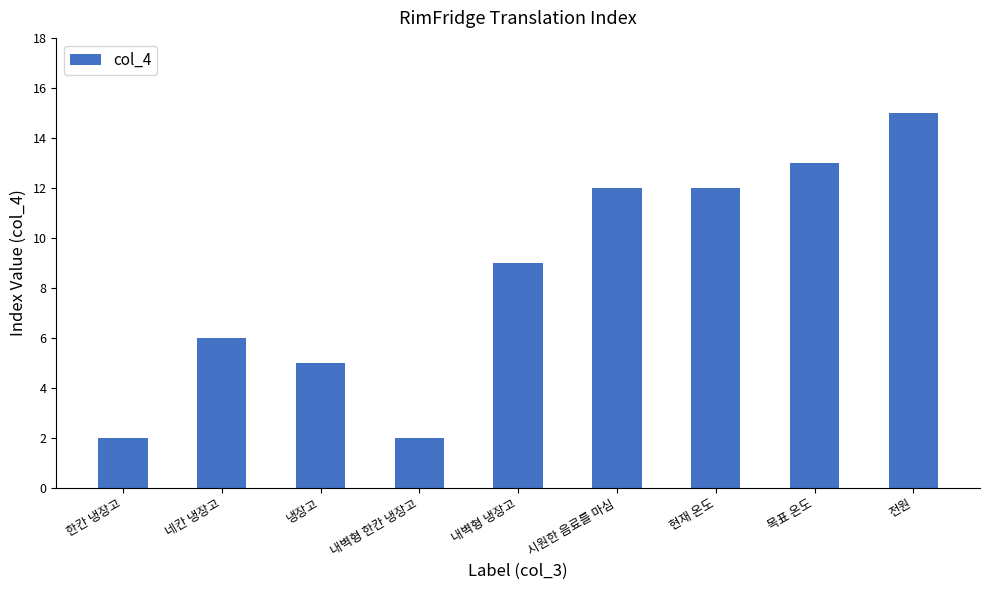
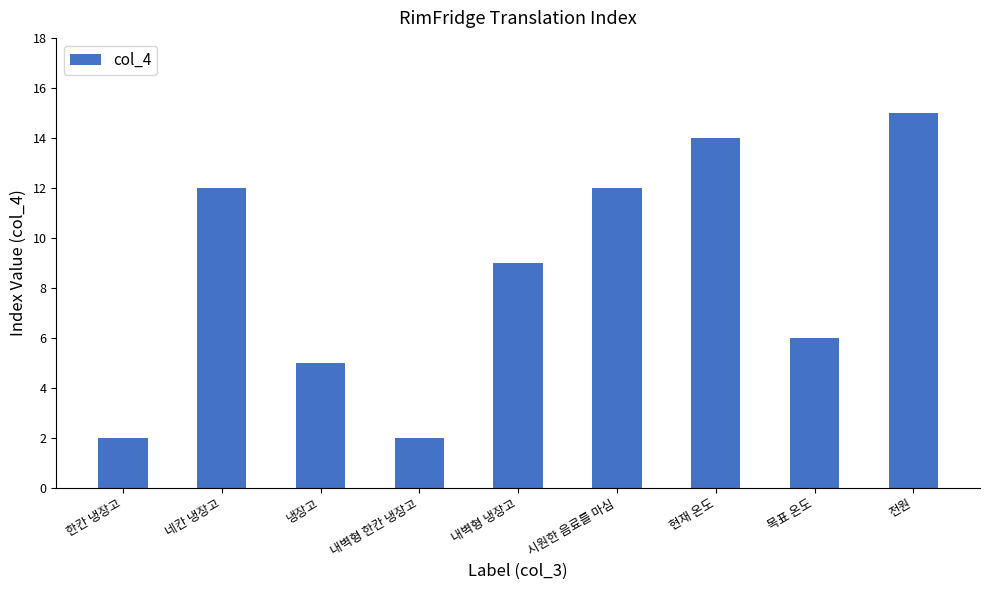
네칸 냉장고: 6 -> 12
현재 온도: 12 -> 14
목표 온도: 13 -> 6
